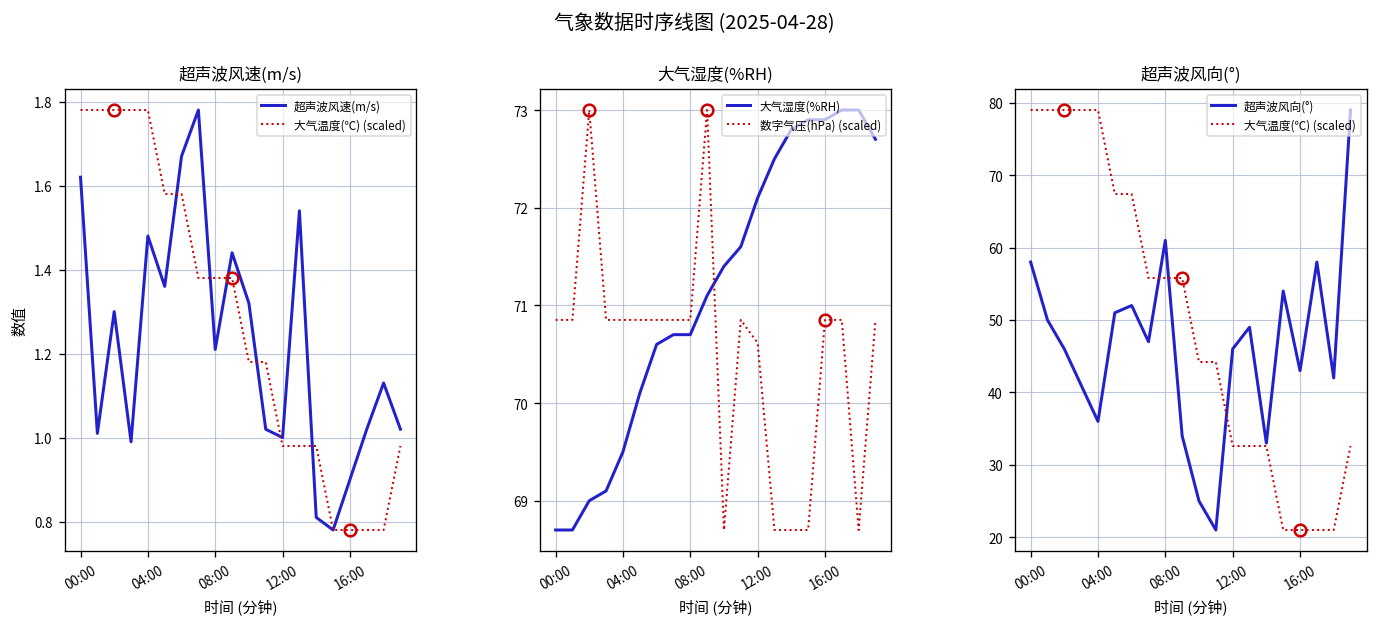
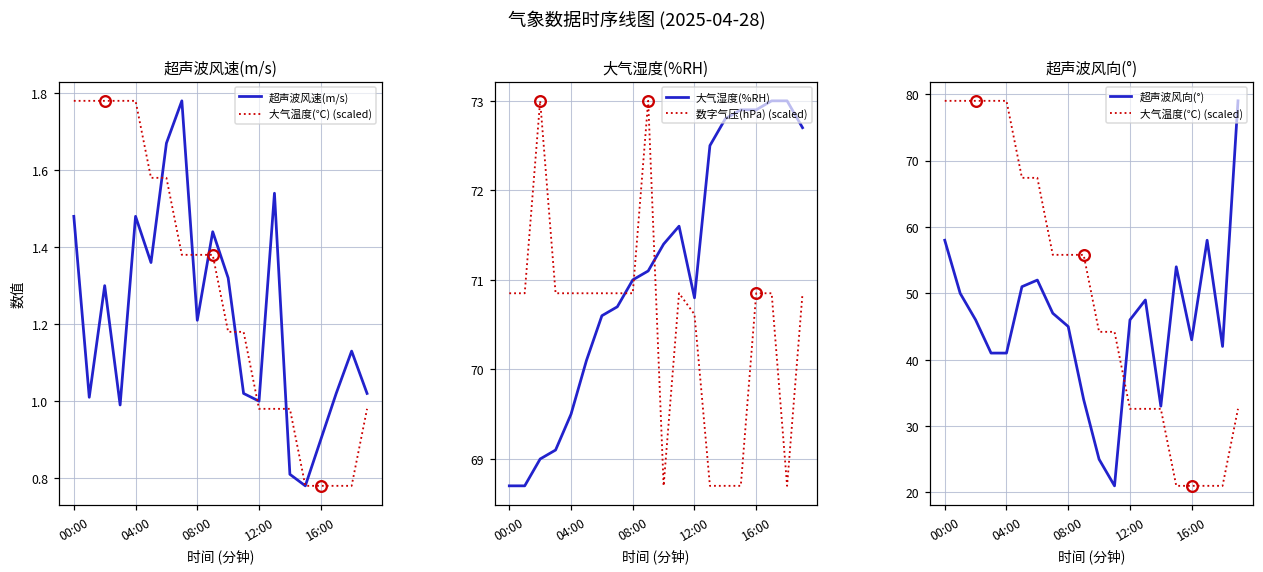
超声波风速(m/s), 超声波风速(m/s), 00:00: 1.62 -> 1.48
大气湿度(%RH), 大气湿度(%RH), 08:00: 70.7 -> 71.0
大气湿度(%RH), 大气湿度(%RH), 12:00: 72.1 -> 70.8
超声波风向(°), 超声波风向(°), 04:00: 36 -> 41
超声波风向(°), 超声波风向(°), 08:00: 61 -> 45
